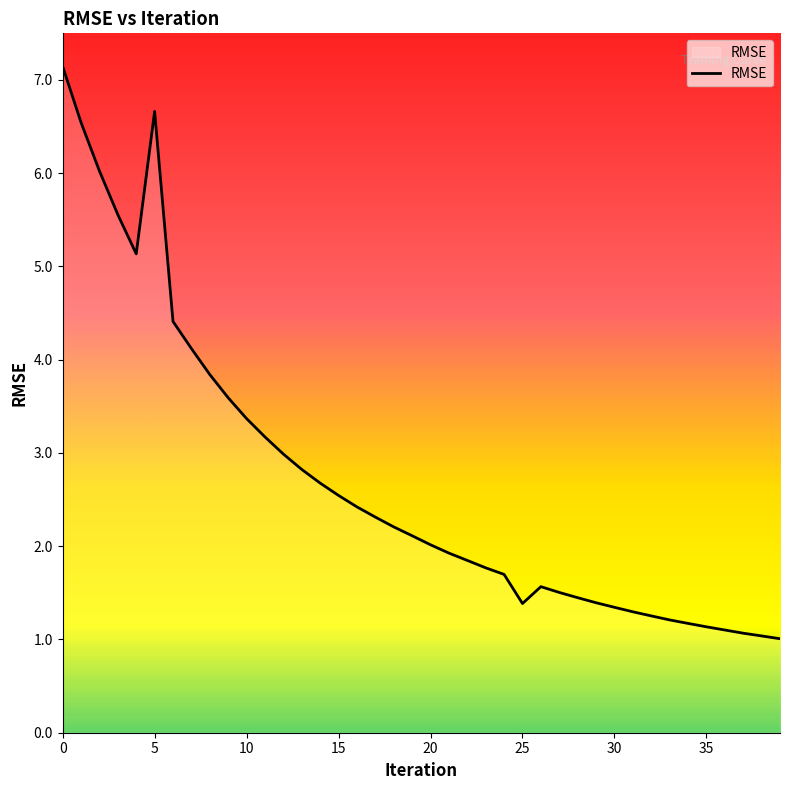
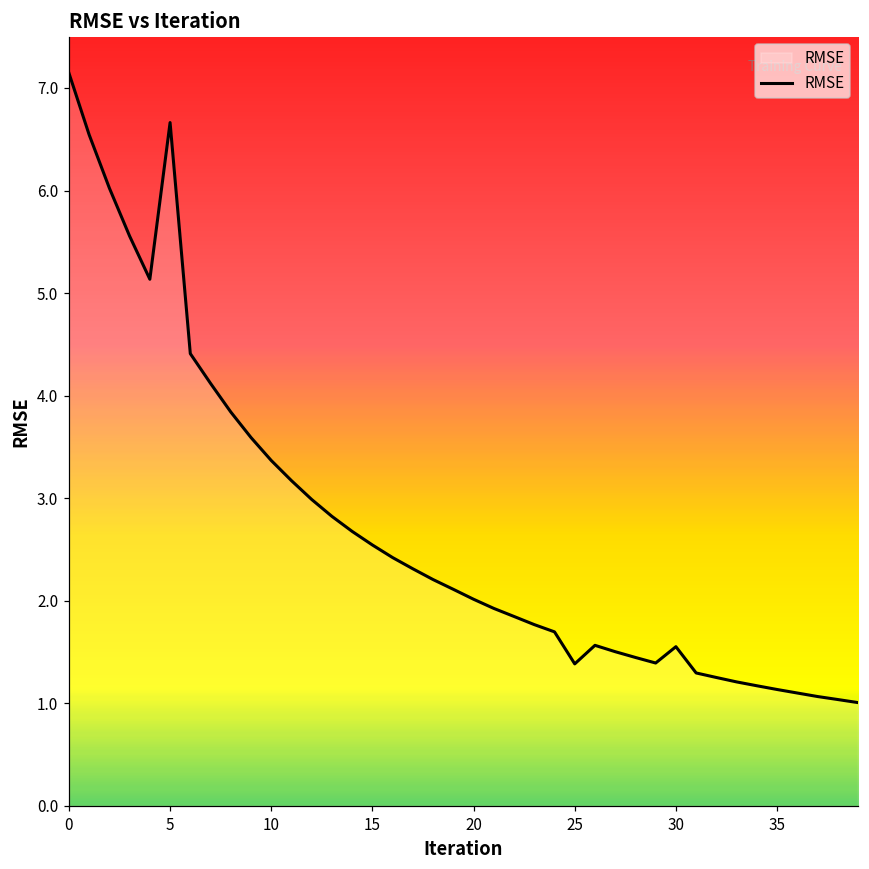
30: 1.3 -> 1.6
